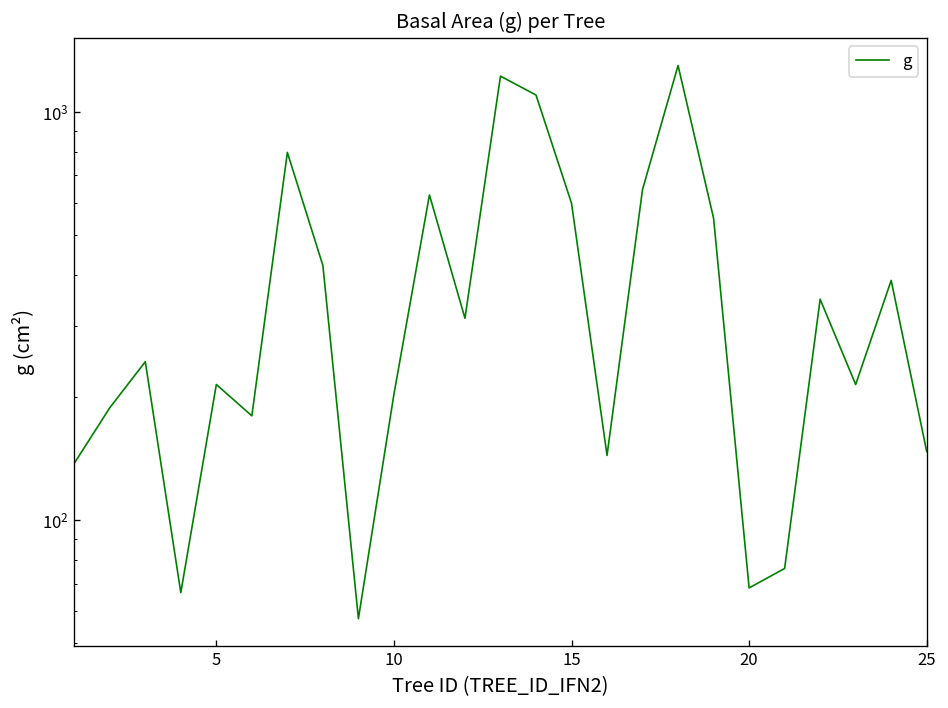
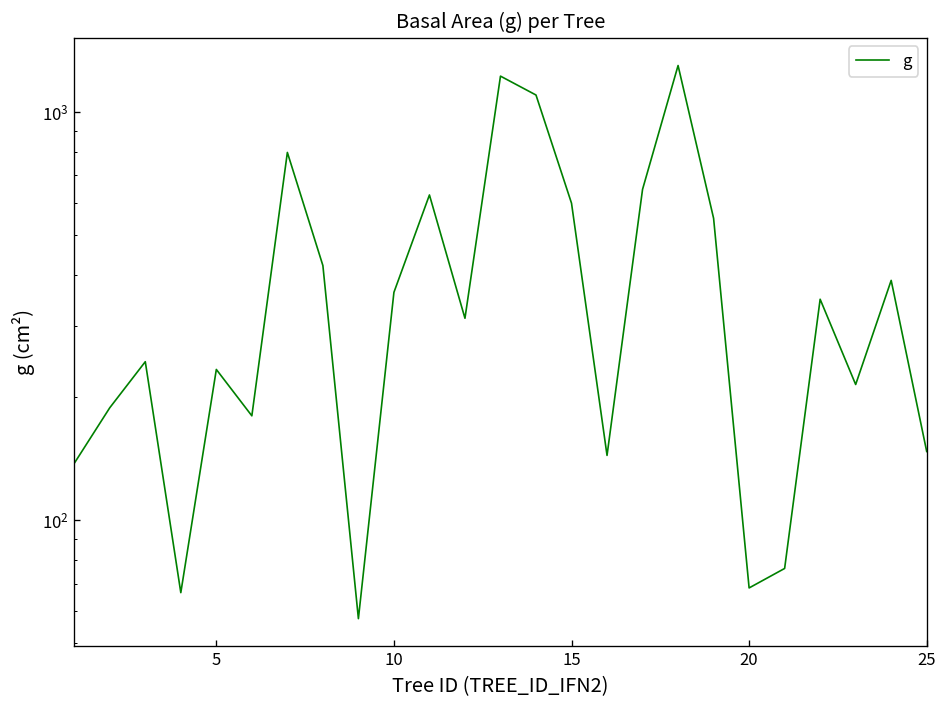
5: 220 -> 230
10: 200 -> 360
